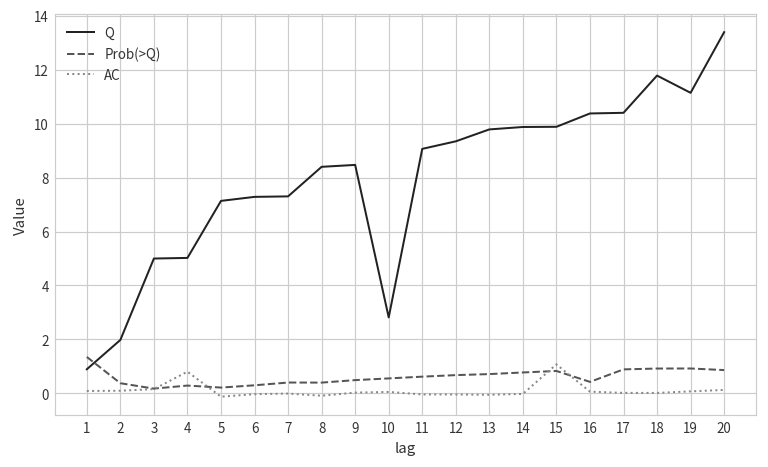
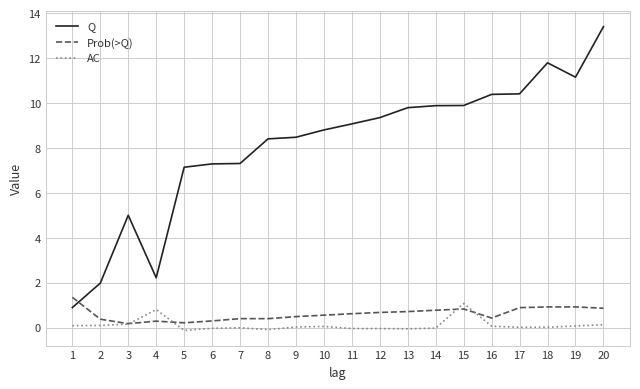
Q, 4: 5.0 -> 2.2
Q, 10: 2.8 -> 8.8
